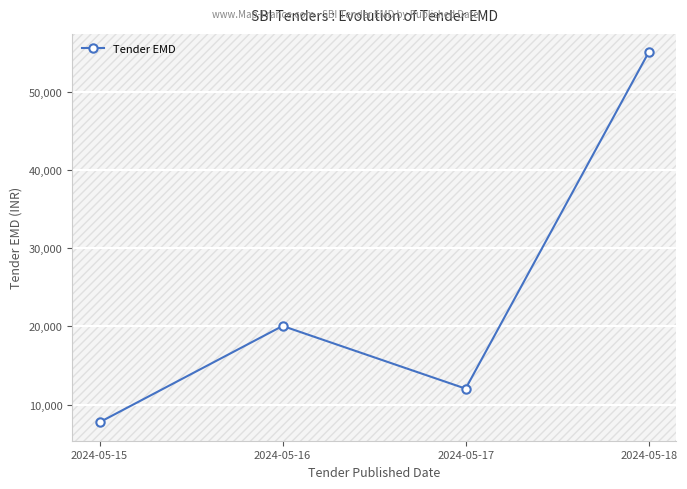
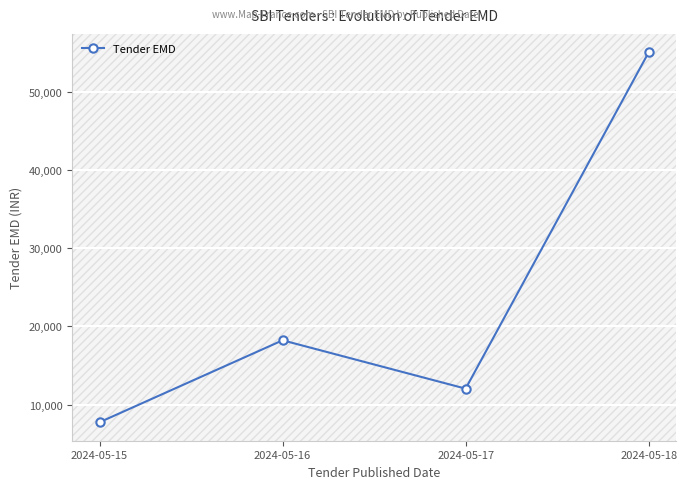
2024-05-16: 20,000 -> 18,000
